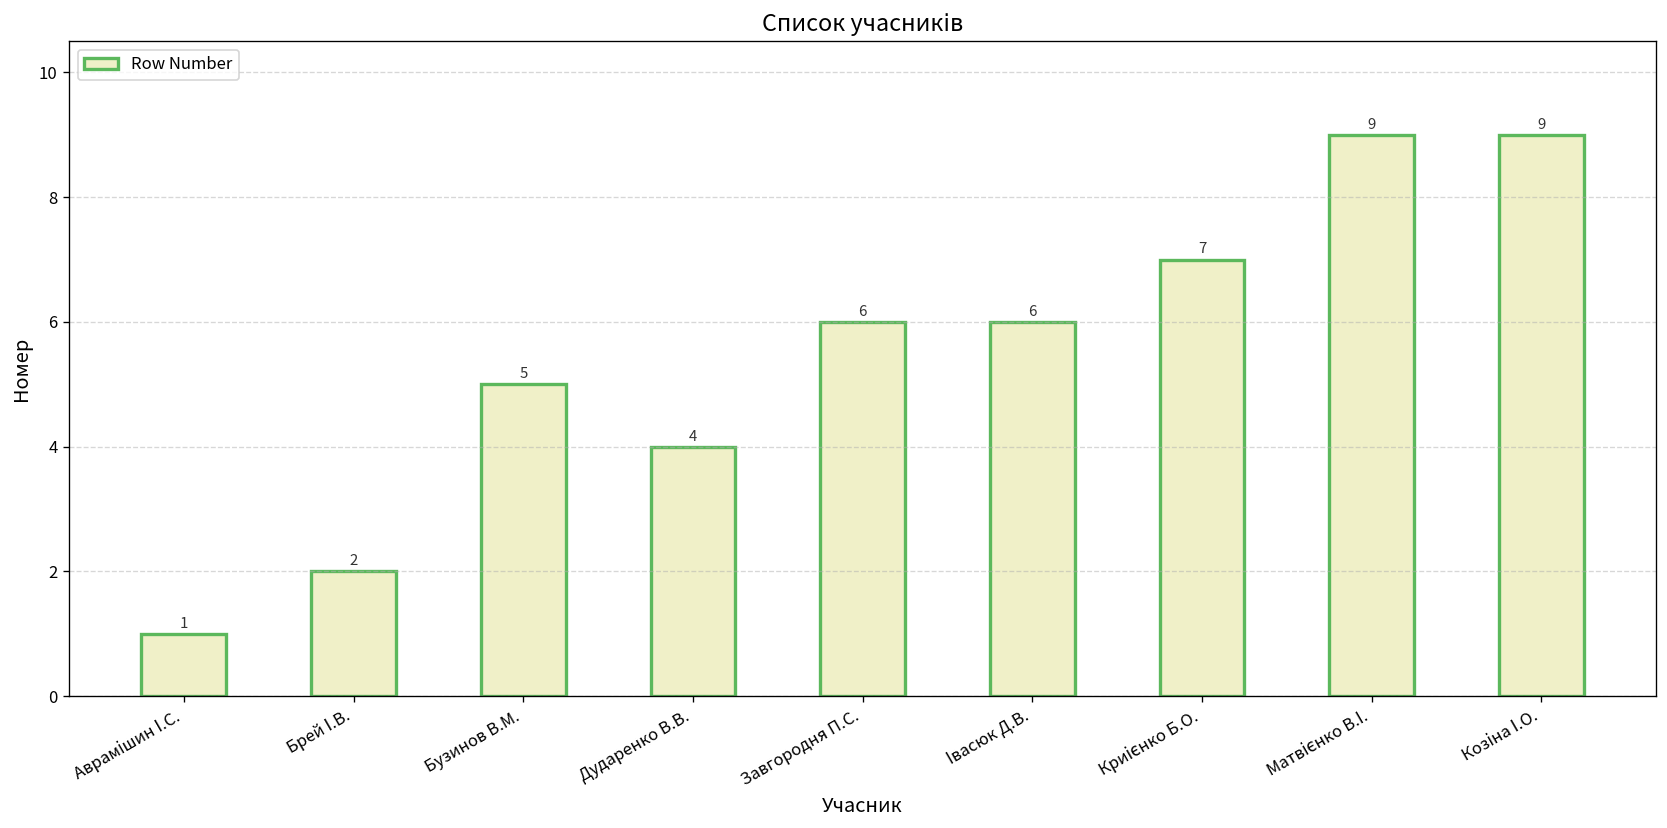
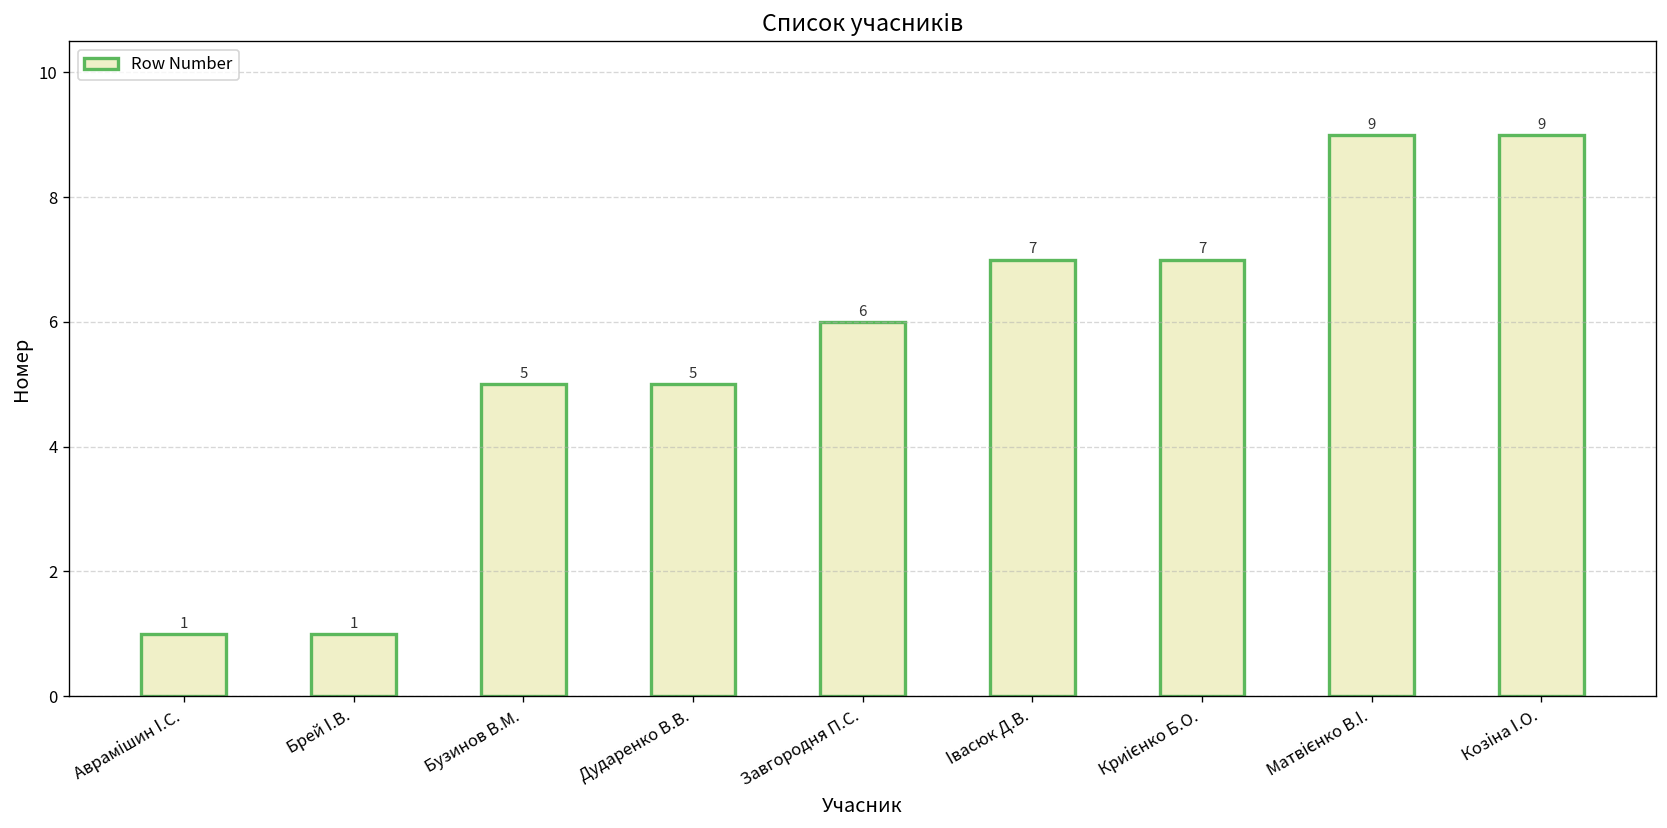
Брей І.В.: 2 -> 1
Дударенко В.В.: 4 -> 5
Івасюк Д.В.: 6 -> 7
